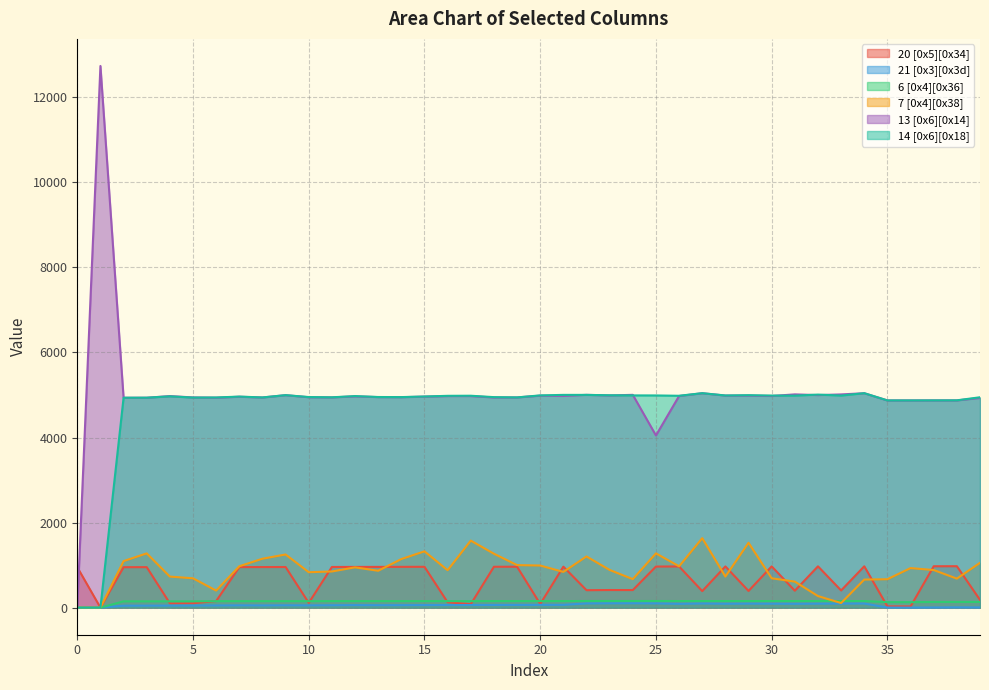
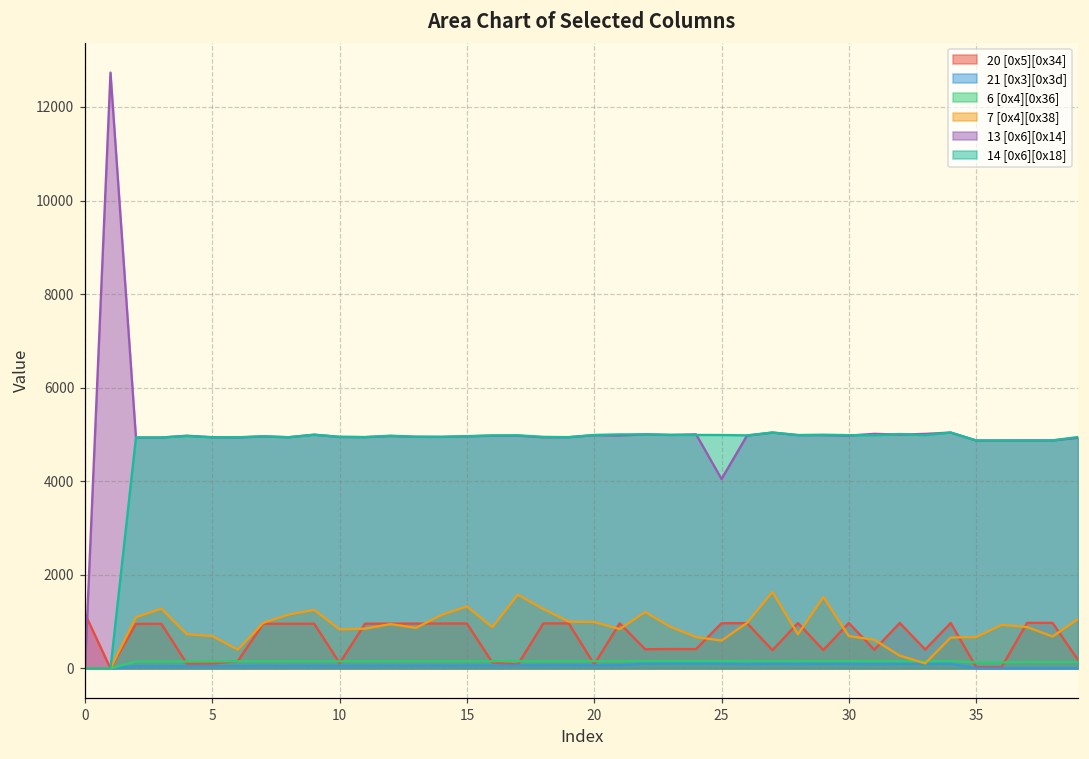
20 [0x5][0x34], 0: 1000 -> 1200
7 [0x4][0x38], 25: 1300 -> 600
